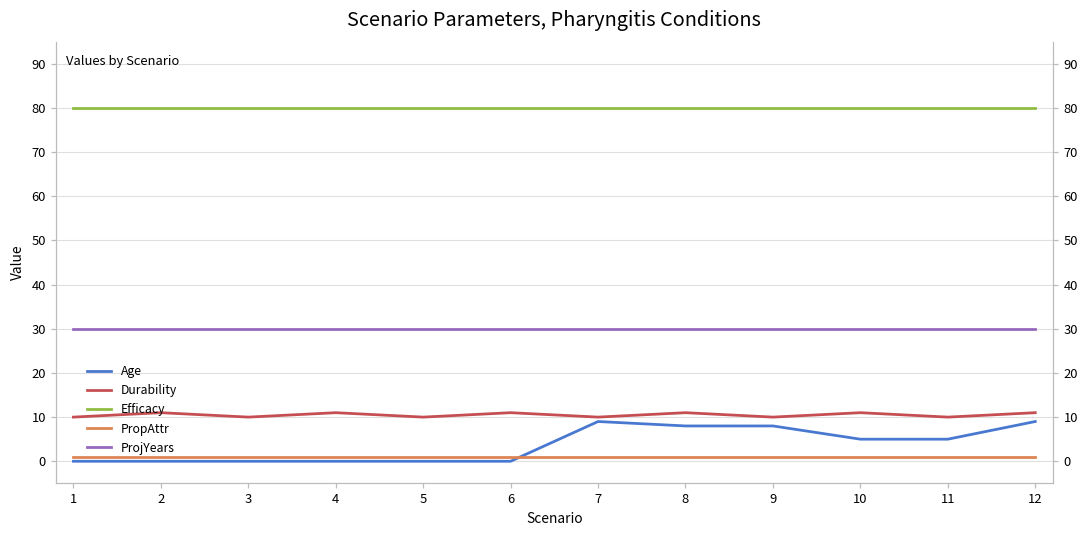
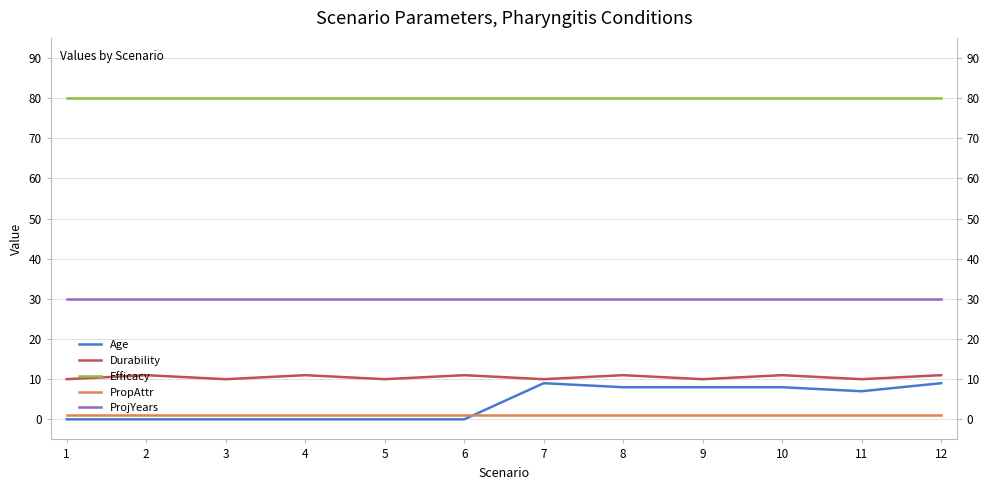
Age, 10: 5 -> 8
Age, 11: 5 -> 7
